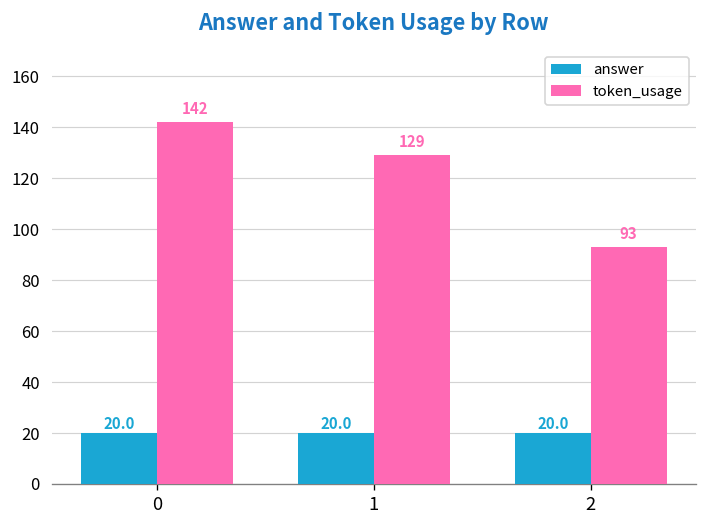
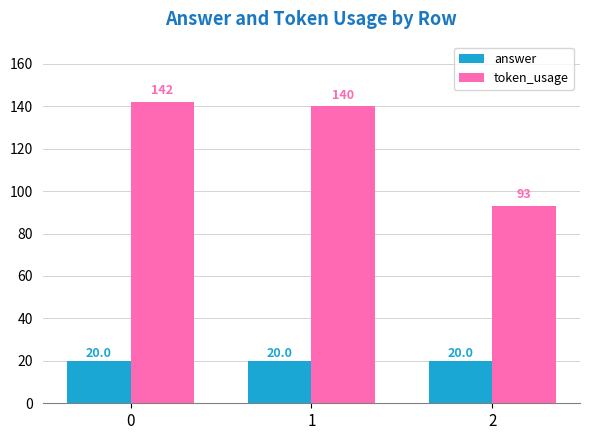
token_usage, 1: 129 -> 140
